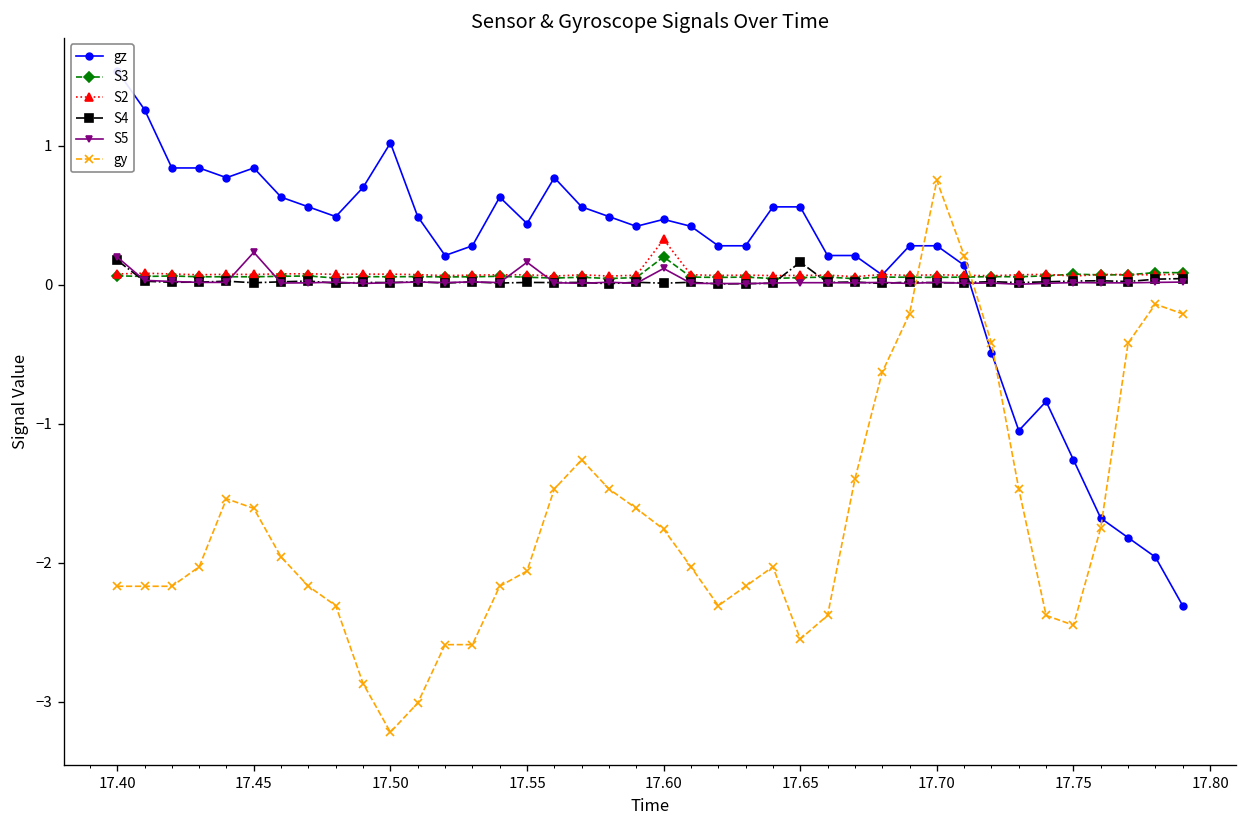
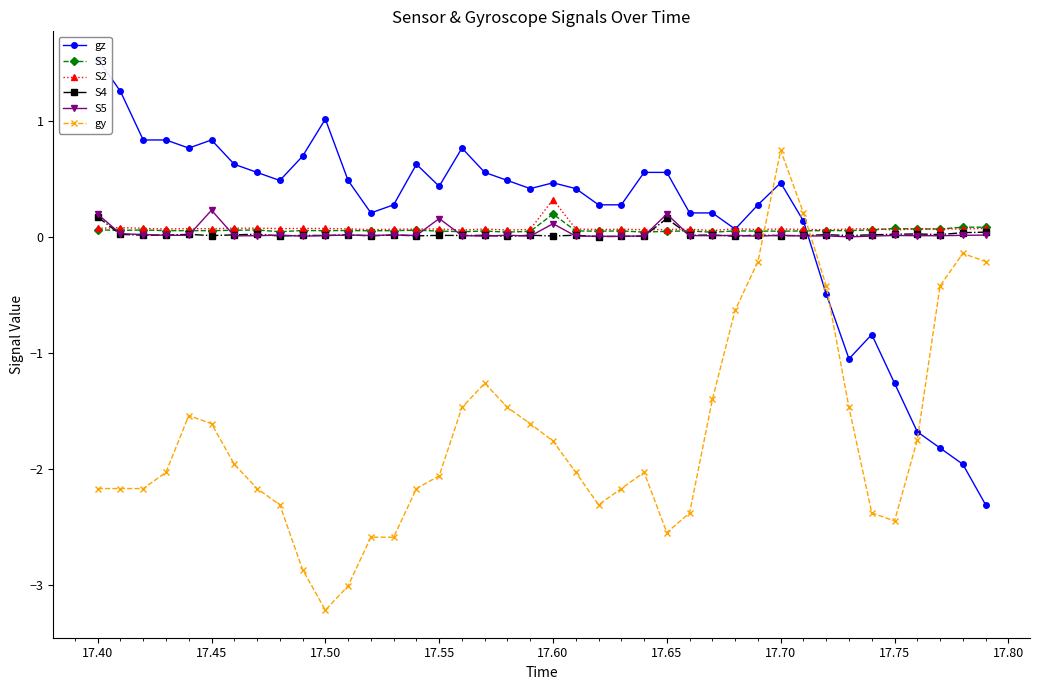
S5, 17.65: 0.01 -> 0.20
gz, 17.70: 0.28 -> 0.47
